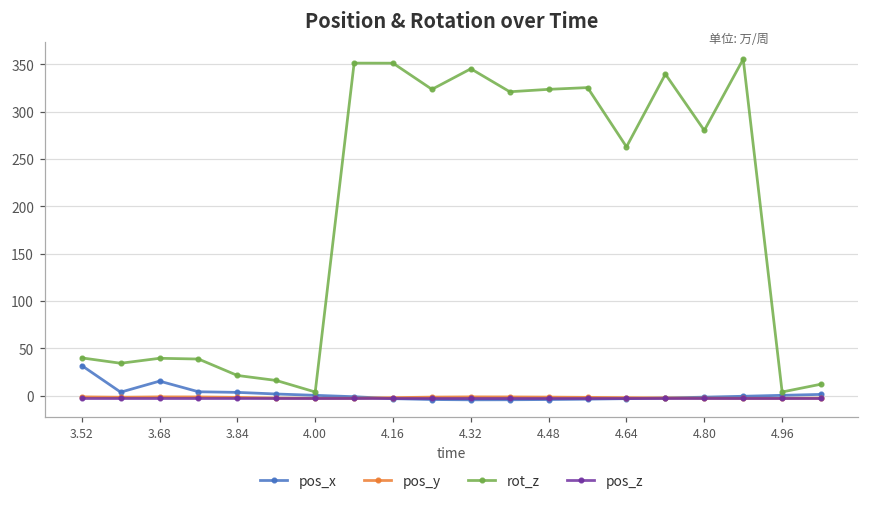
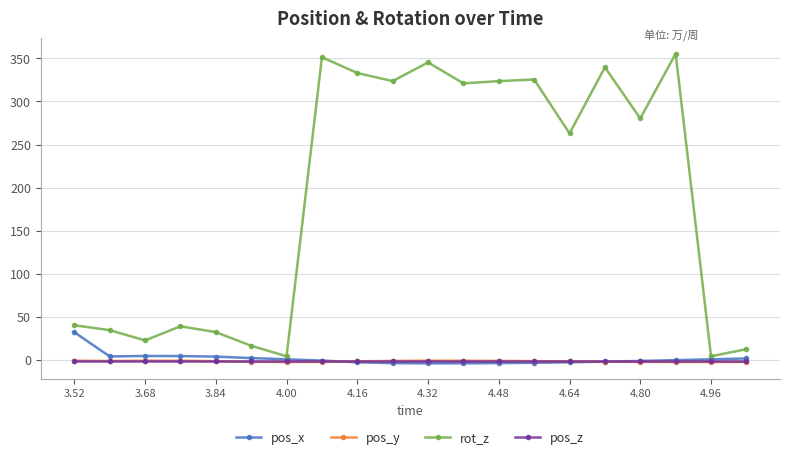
pos_x, 3.68: 20 -> 0
rot_z, 3.68: 40 -> 20
rot_z, 3.84: 20 -> 30
rot_z, 4.16: 350 -> 330
